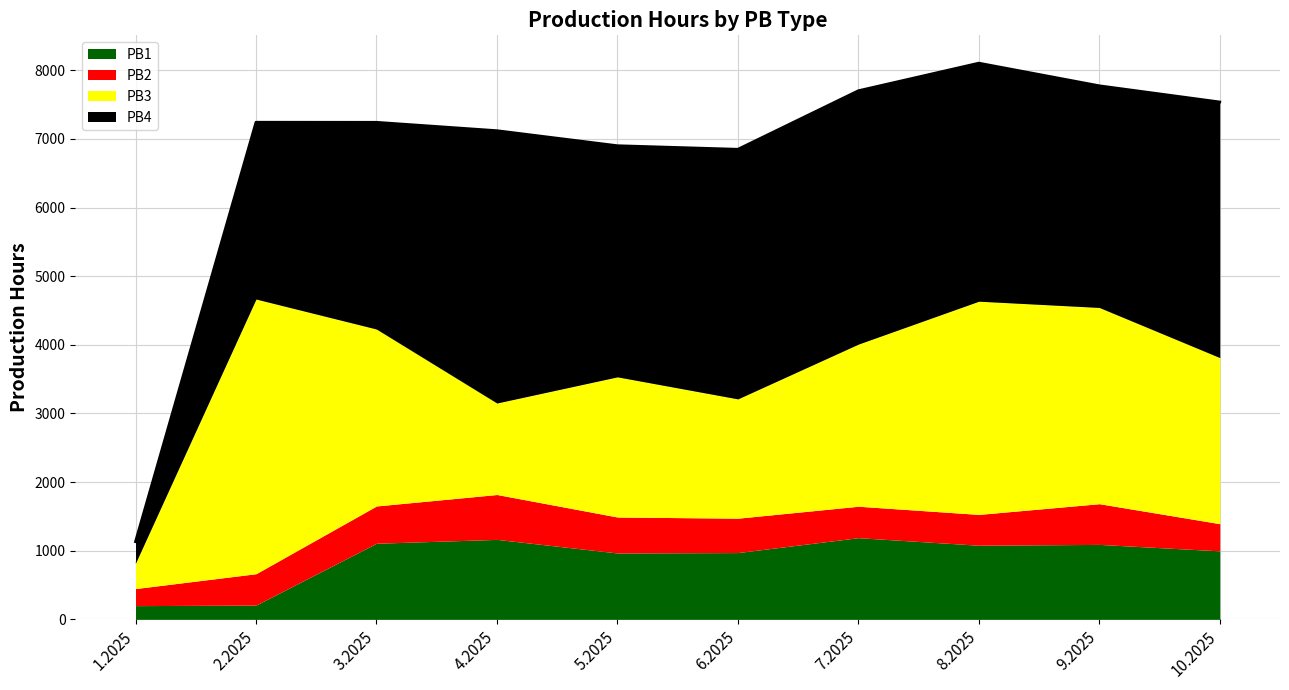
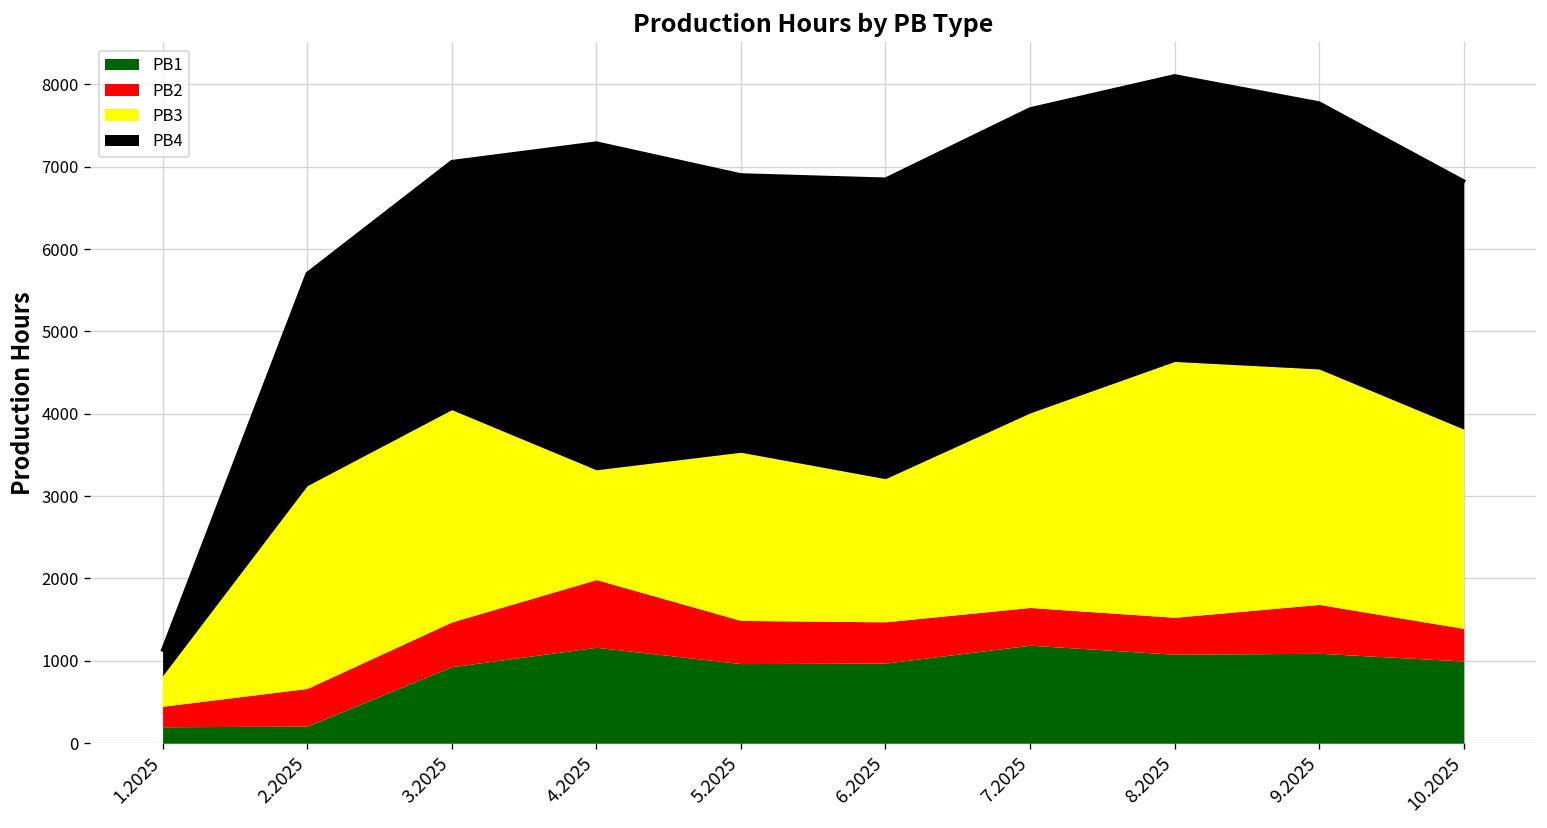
PB3, 2.2025: 4000 -> 2500
PB1, 3.2025: 1100 -> 900
PB2, 4.2025: 700 -> 800
PB4, 10.2025: 3700 -> 3000
